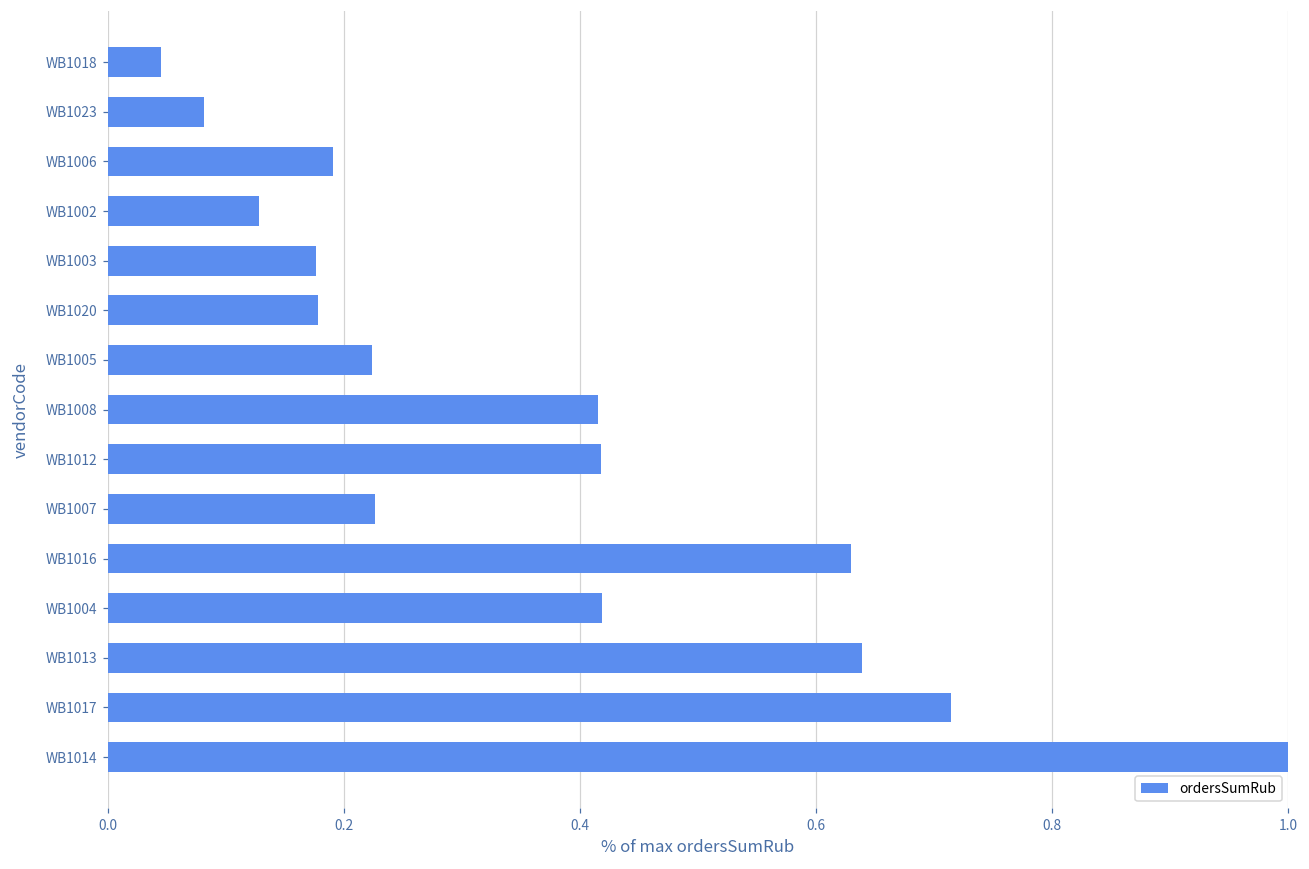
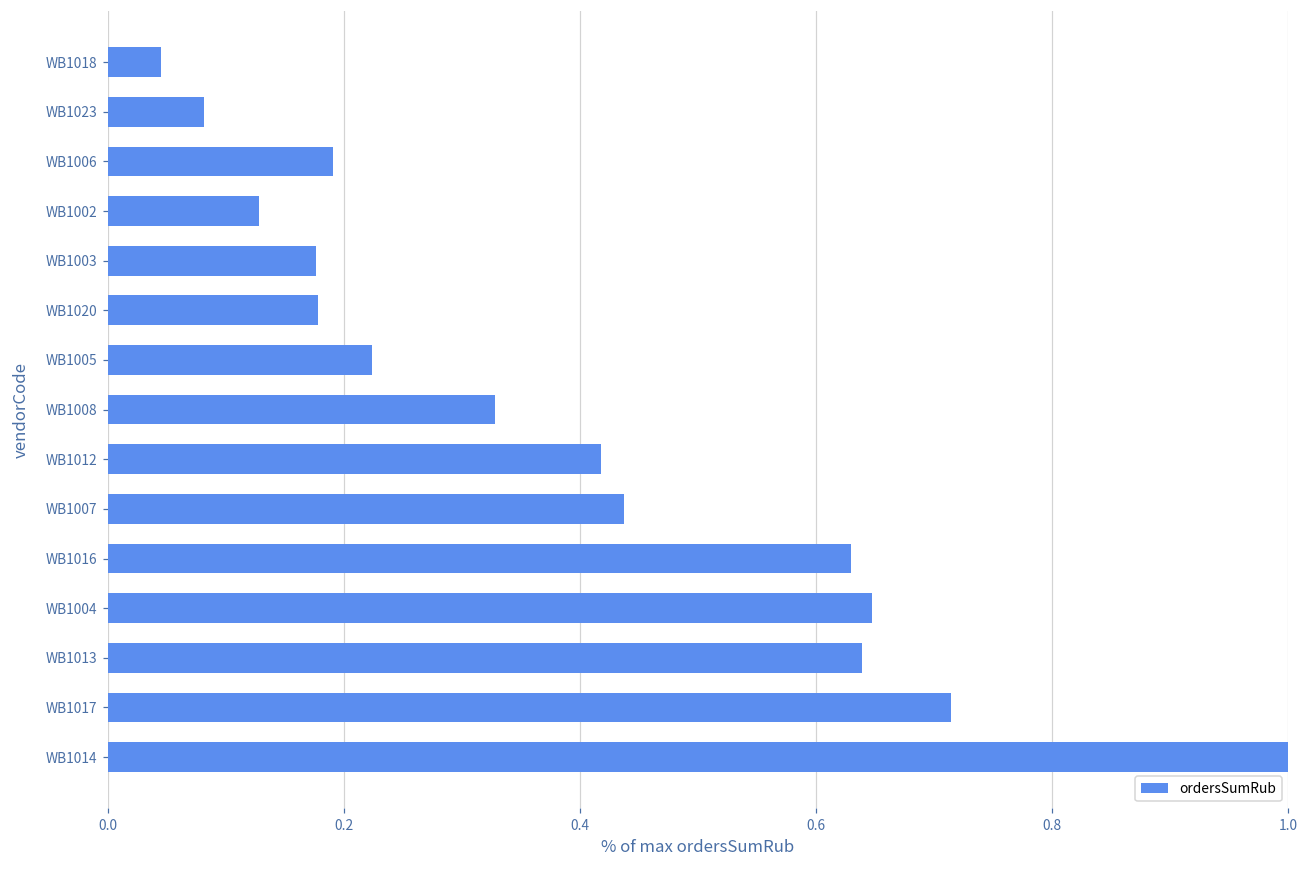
WB1008: 0.416 -> 0.328
WB1007: 0.226 -> 0.437
WB1004: 0.418 -> 0.647
